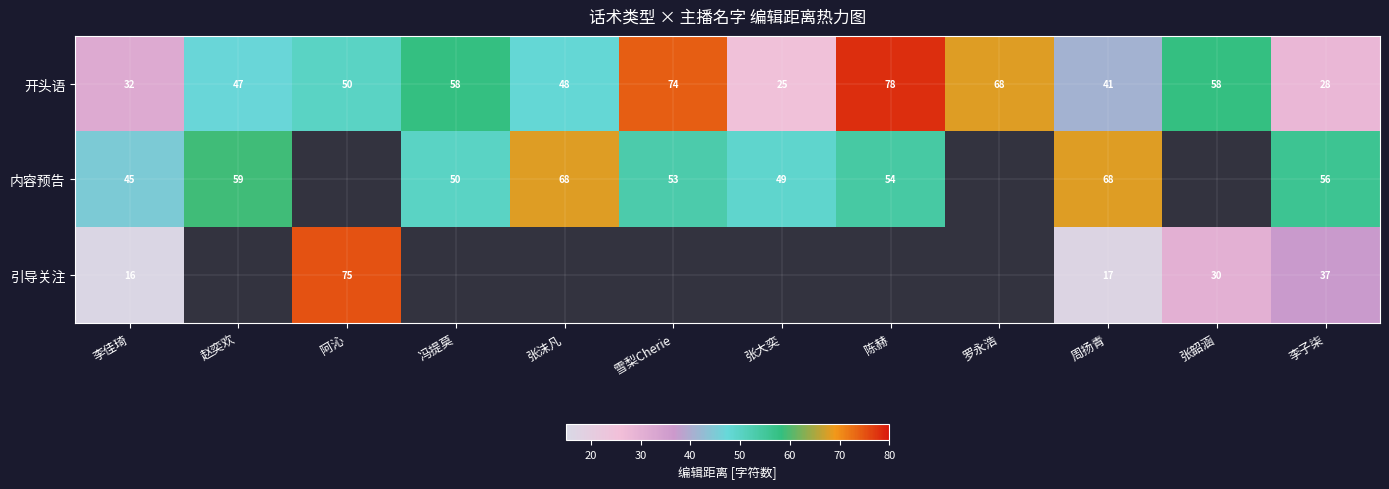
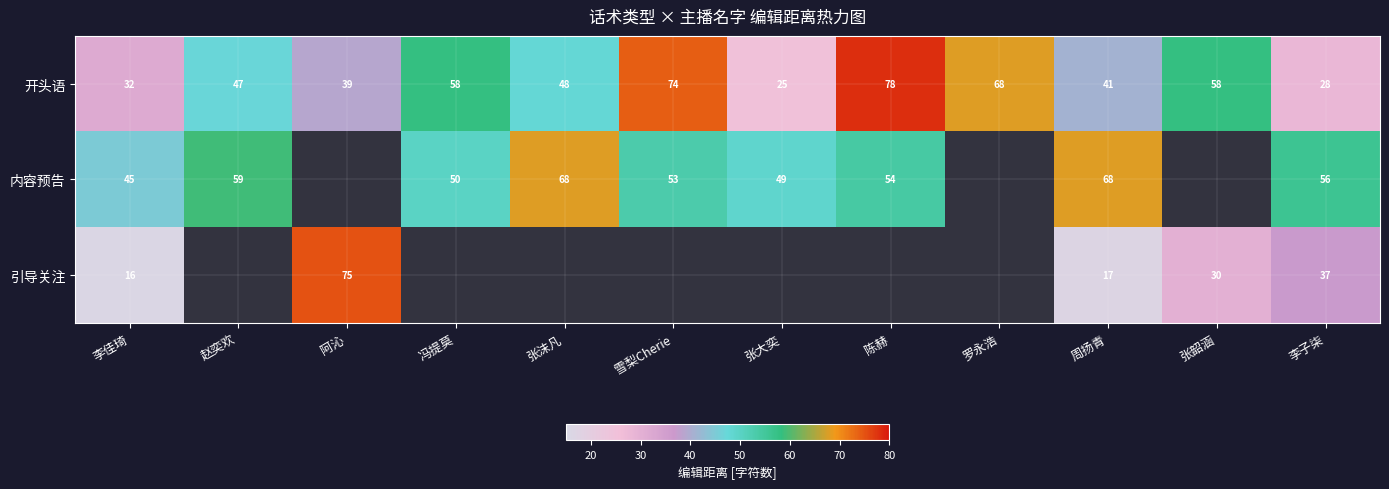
开头语, 阿沁: 50 -> 39
